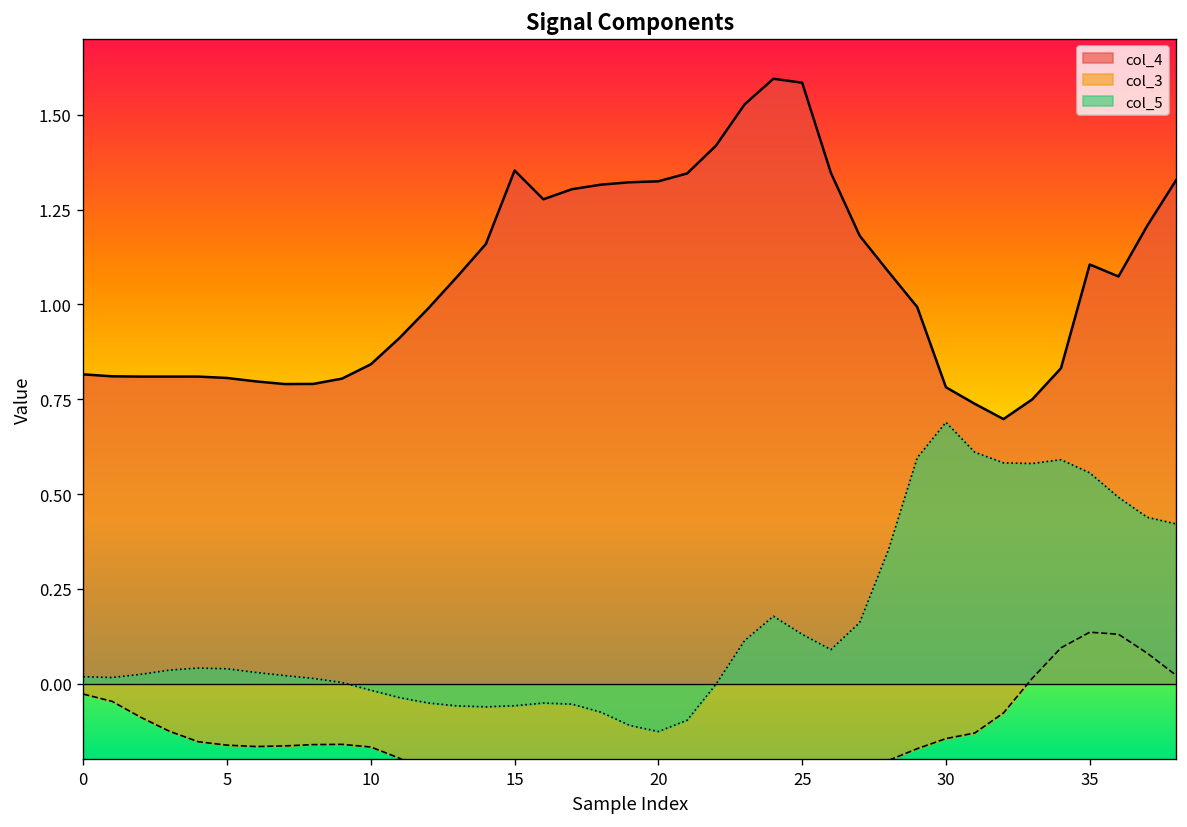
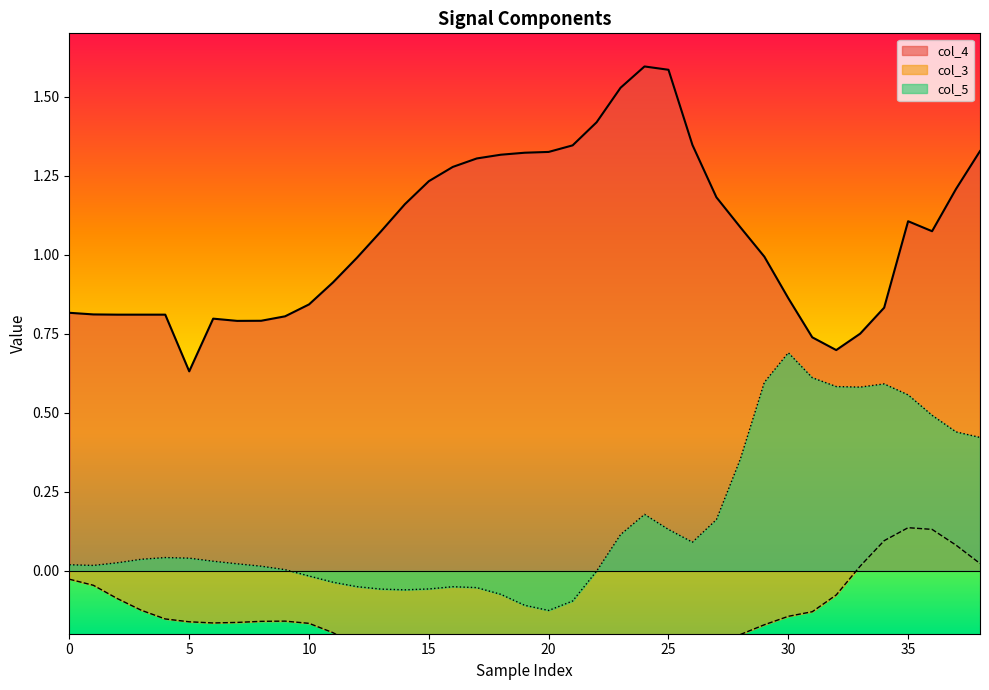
col_4, 5: 0.81 -> 0.63
col_4, 15: 1.35 -> 1.23
col_4, 30: 0.78 -> 0.86
